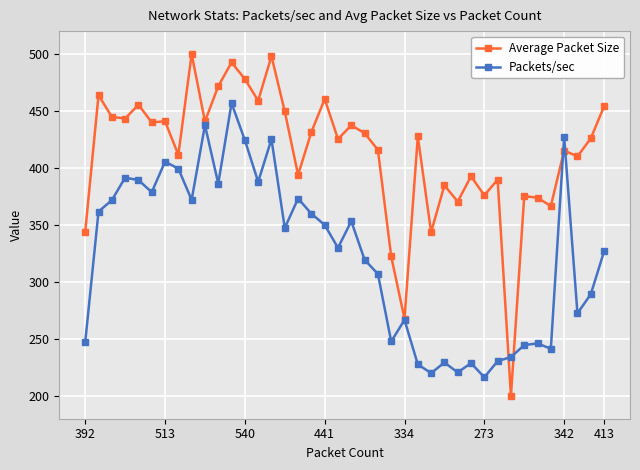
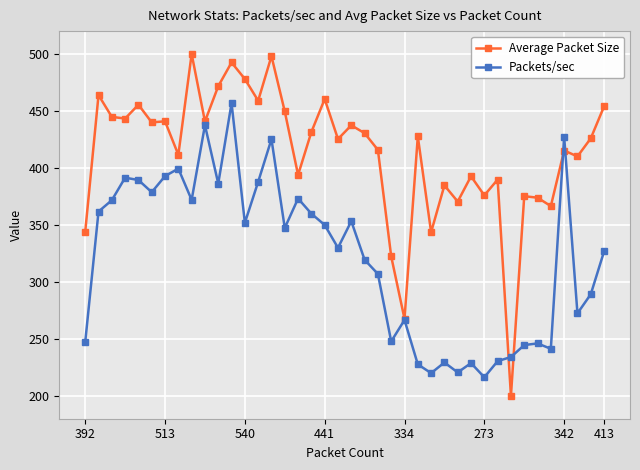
Packets/sec, 513: 405 -> 393
Packets/sec, 540: 424 -> 352
